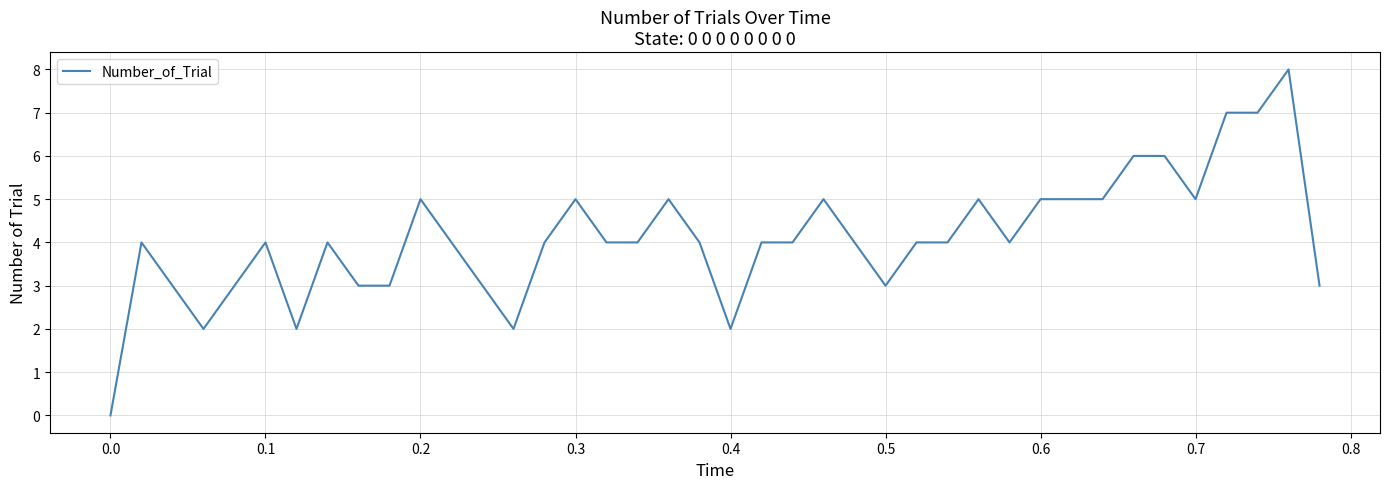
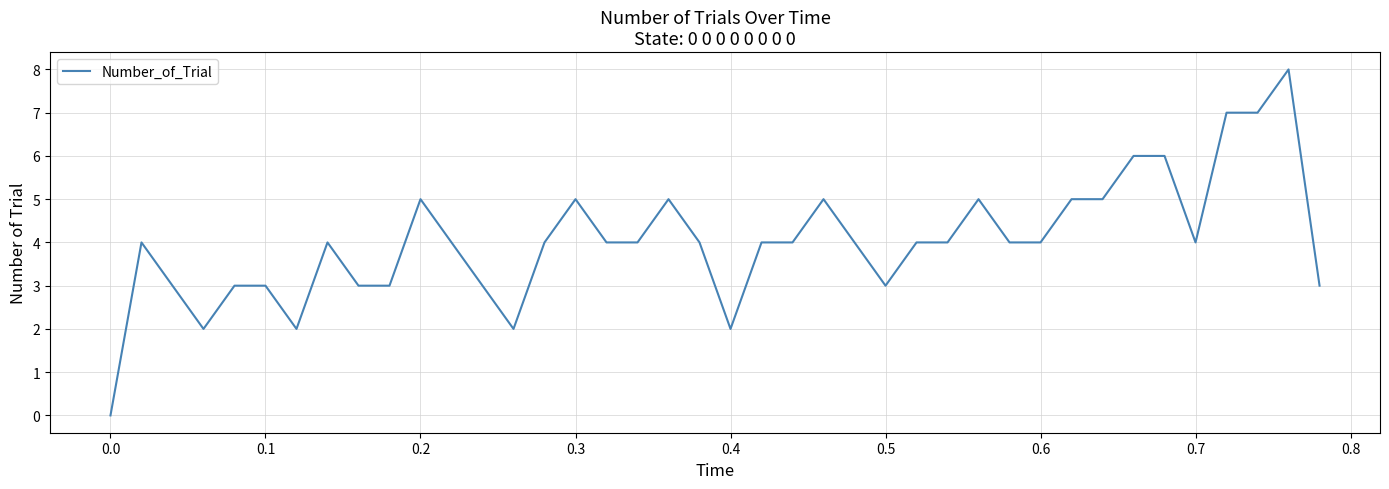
0.1: 4 -> 3
0.6: 5 -> 4
0.7: 5 -> 4
